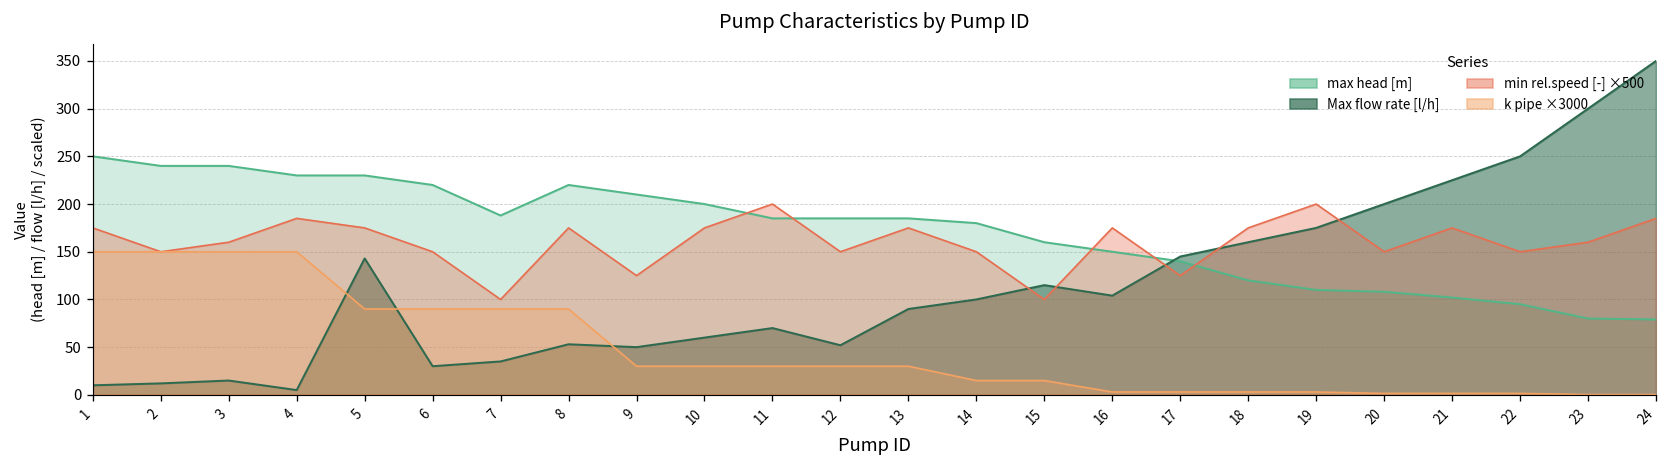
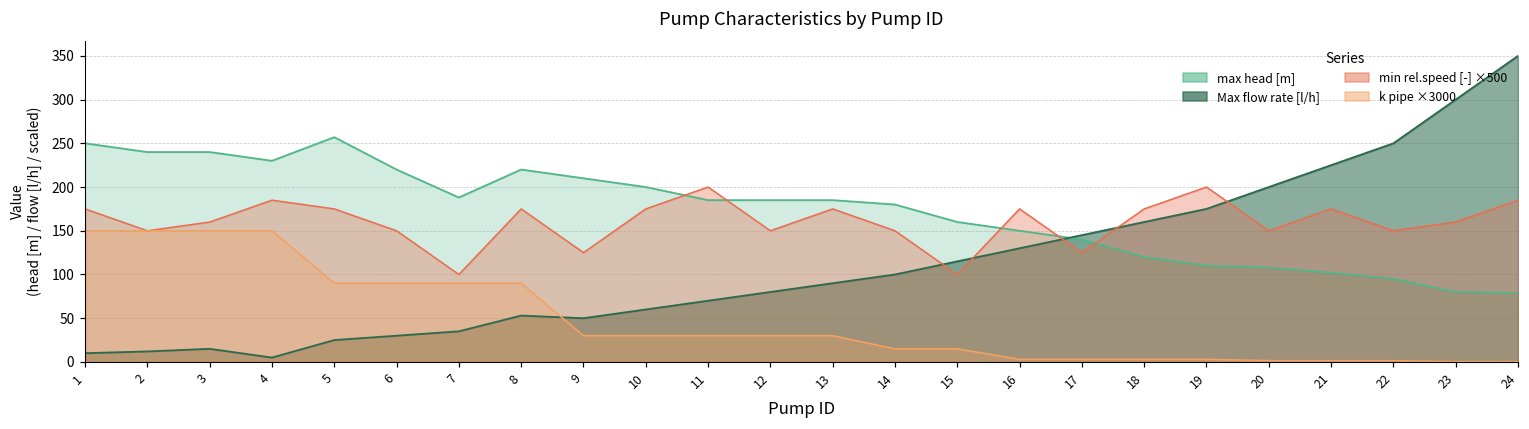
max head [m], 5: 230 -> 260
Max flow rate [l/h], 5: 140 -> 30
Max flow rate [l/h], 12: 50 -> 80
Max flow rate [l/h], 16: 100 -> 130
